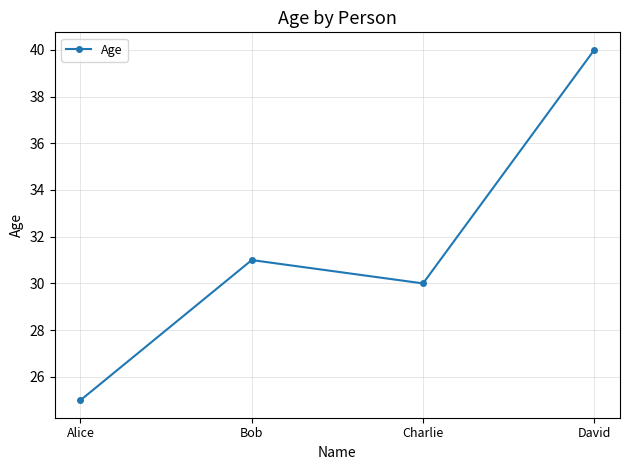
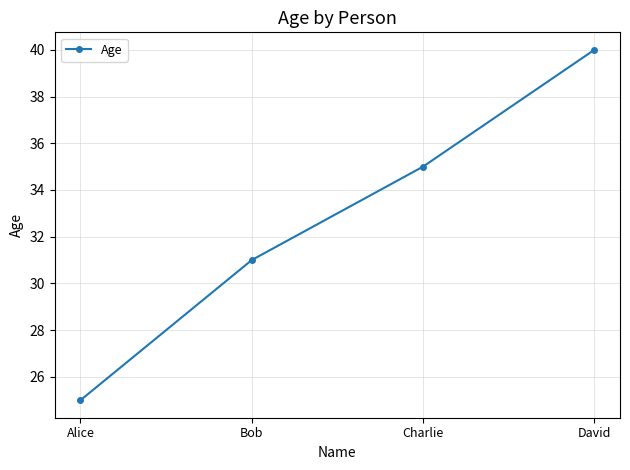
Charlie: 30 -> 35
